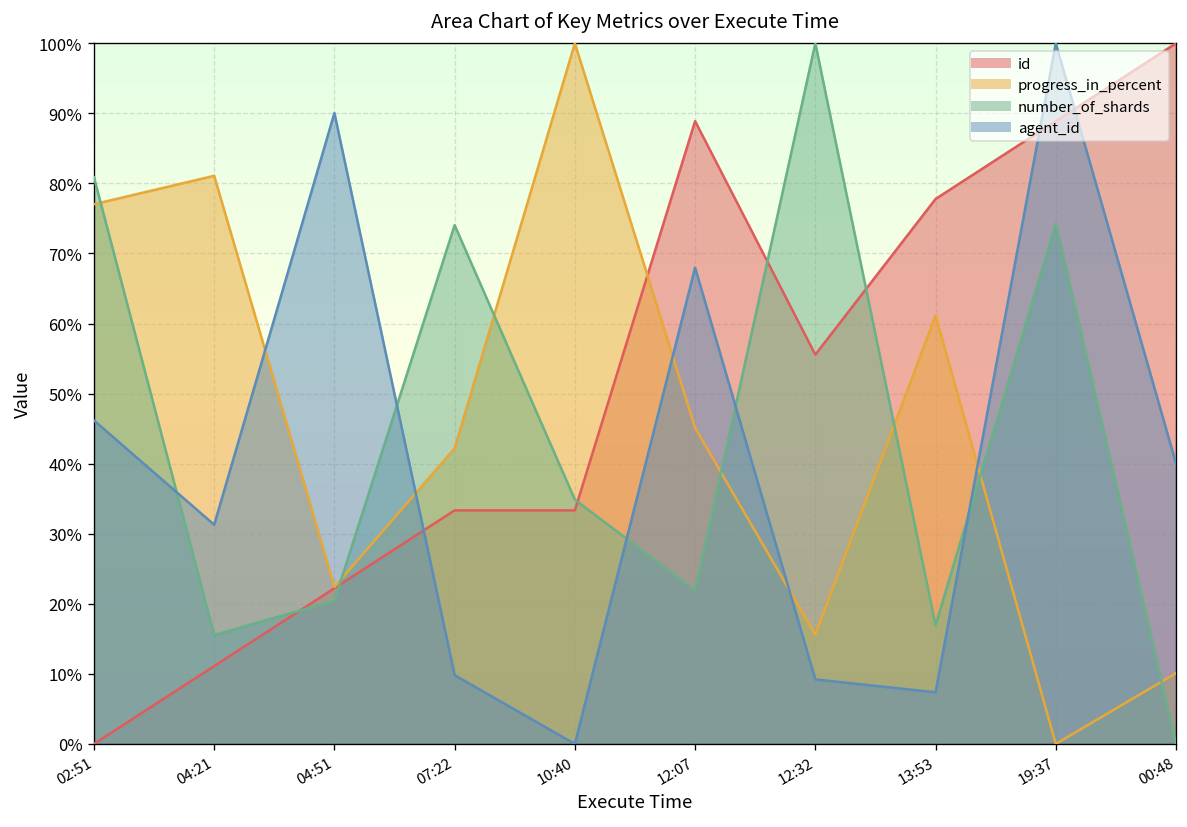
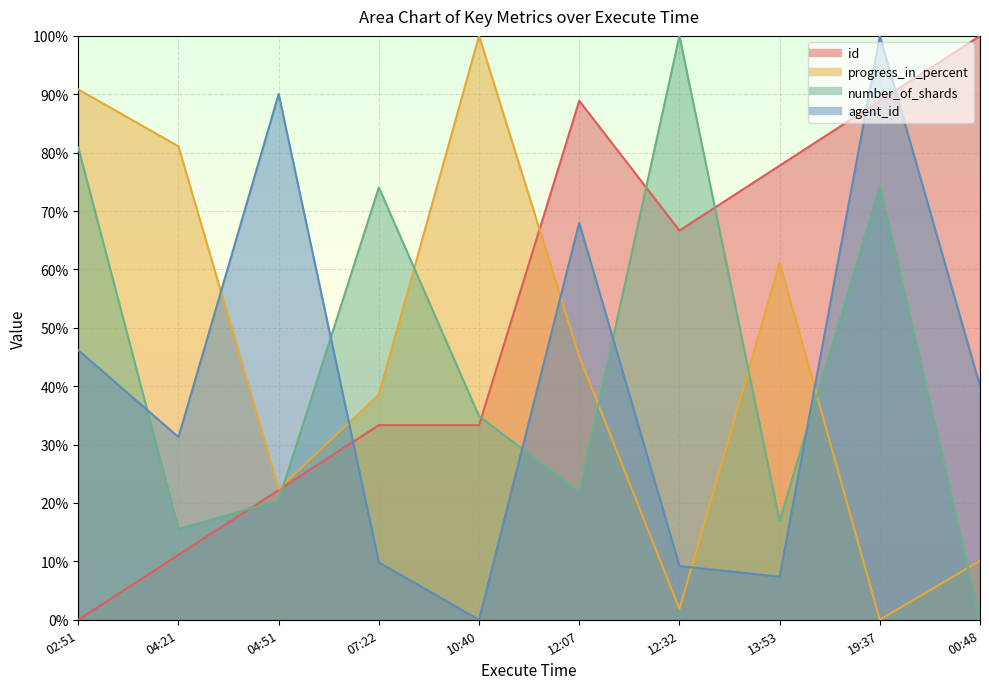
progress_in_percent, 02:51: 77% -> 91%
progress_in_percent, 07:22: 42% -> 39%
id, 12:32: 56% -> 67%
progress_in_percent, 12:32: 16% -> 2%
